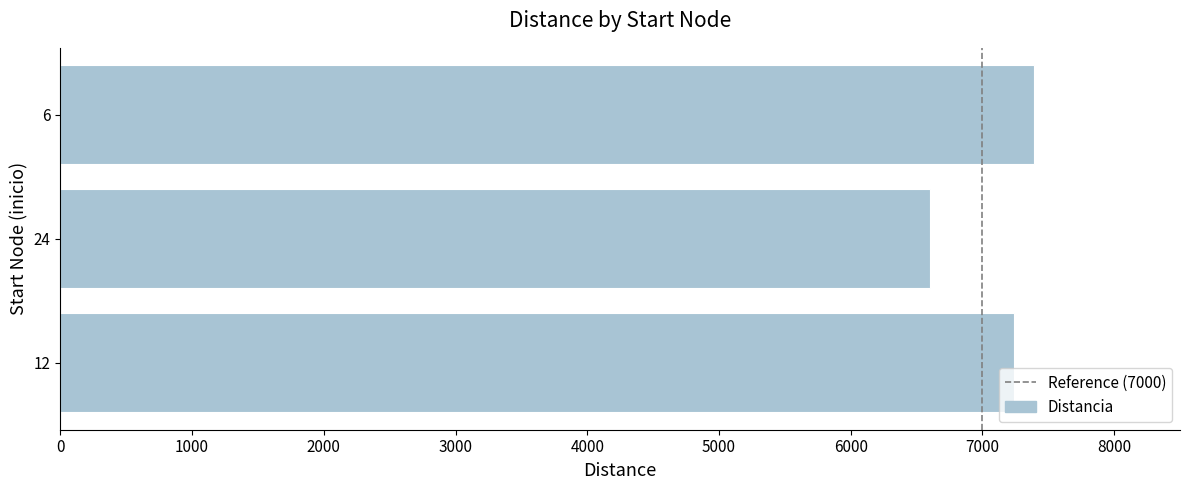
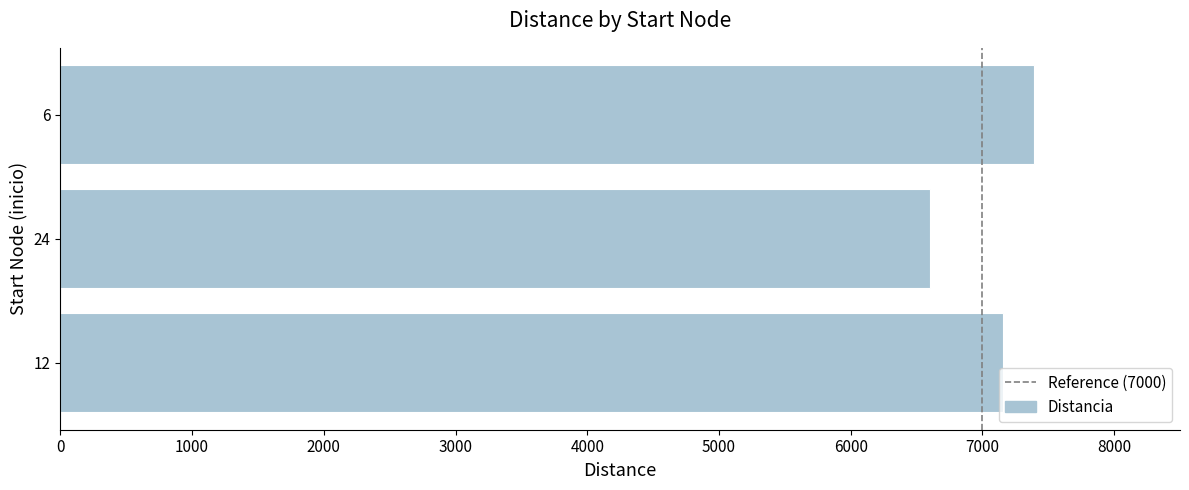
12: 7240 -> 7160
